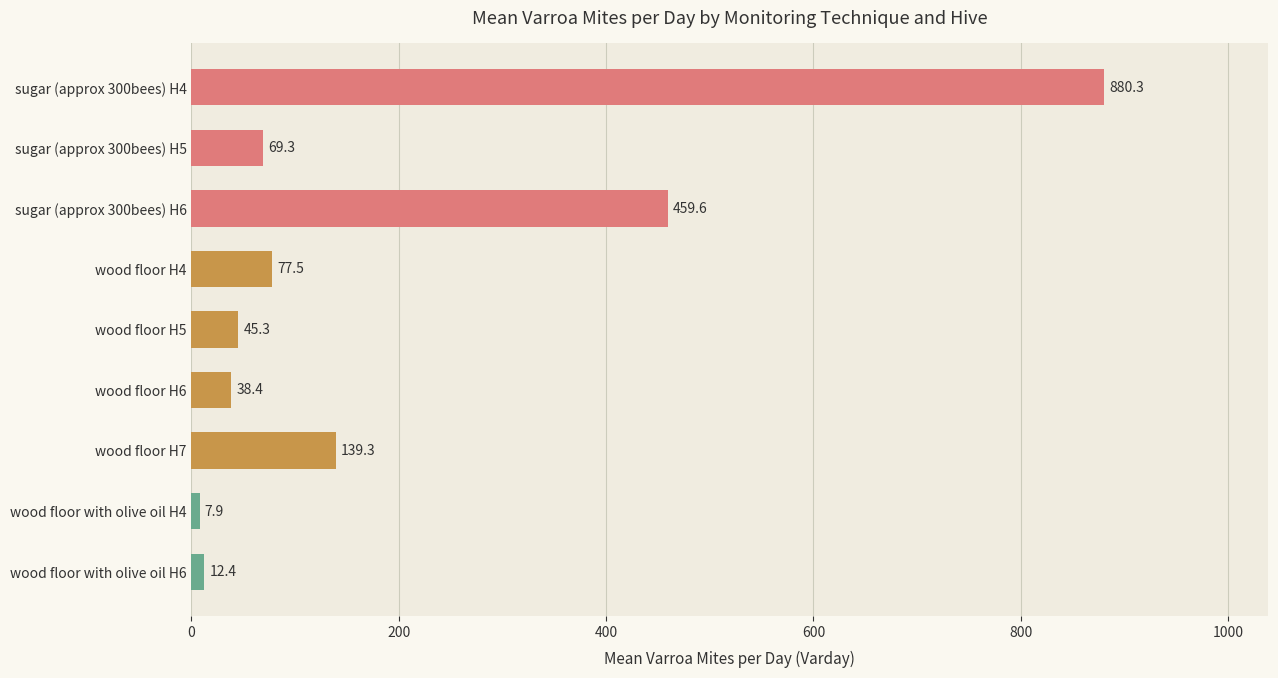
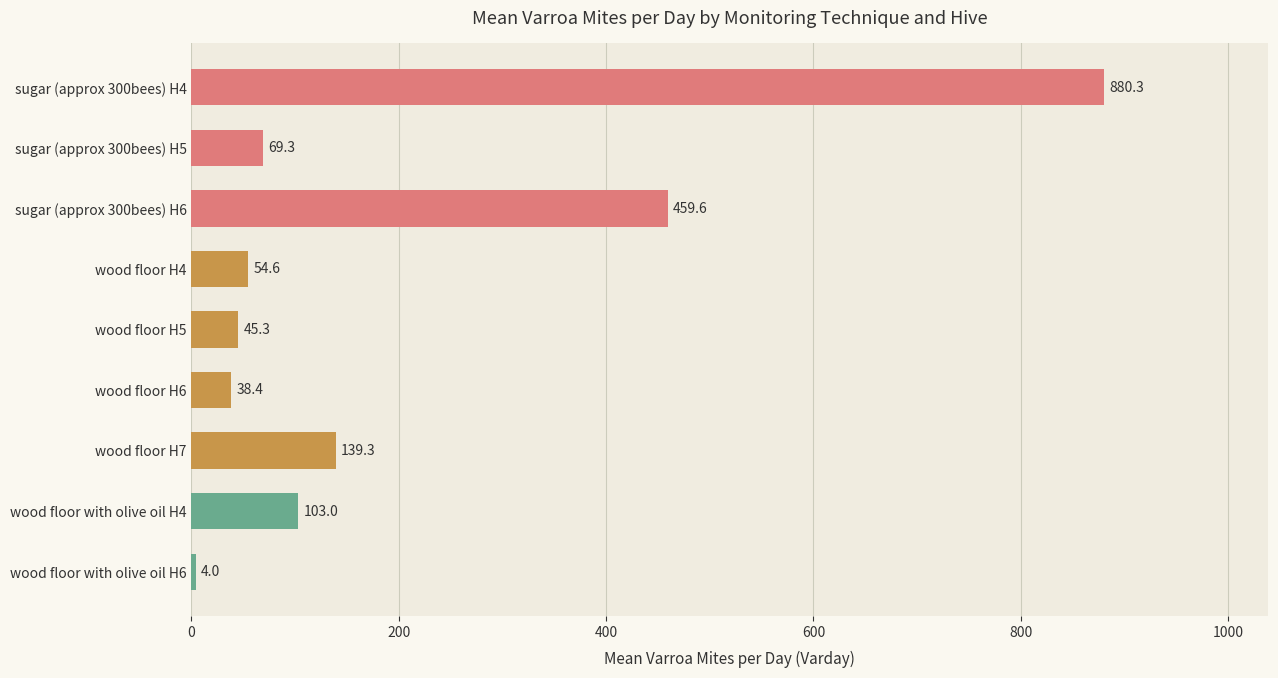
wood floor H4: 77.5 -> 54.6
wood floor with olive oil H4: 7.9 -> 103.0
wood floor with olive oil H6: 12.4 -> 4.0
